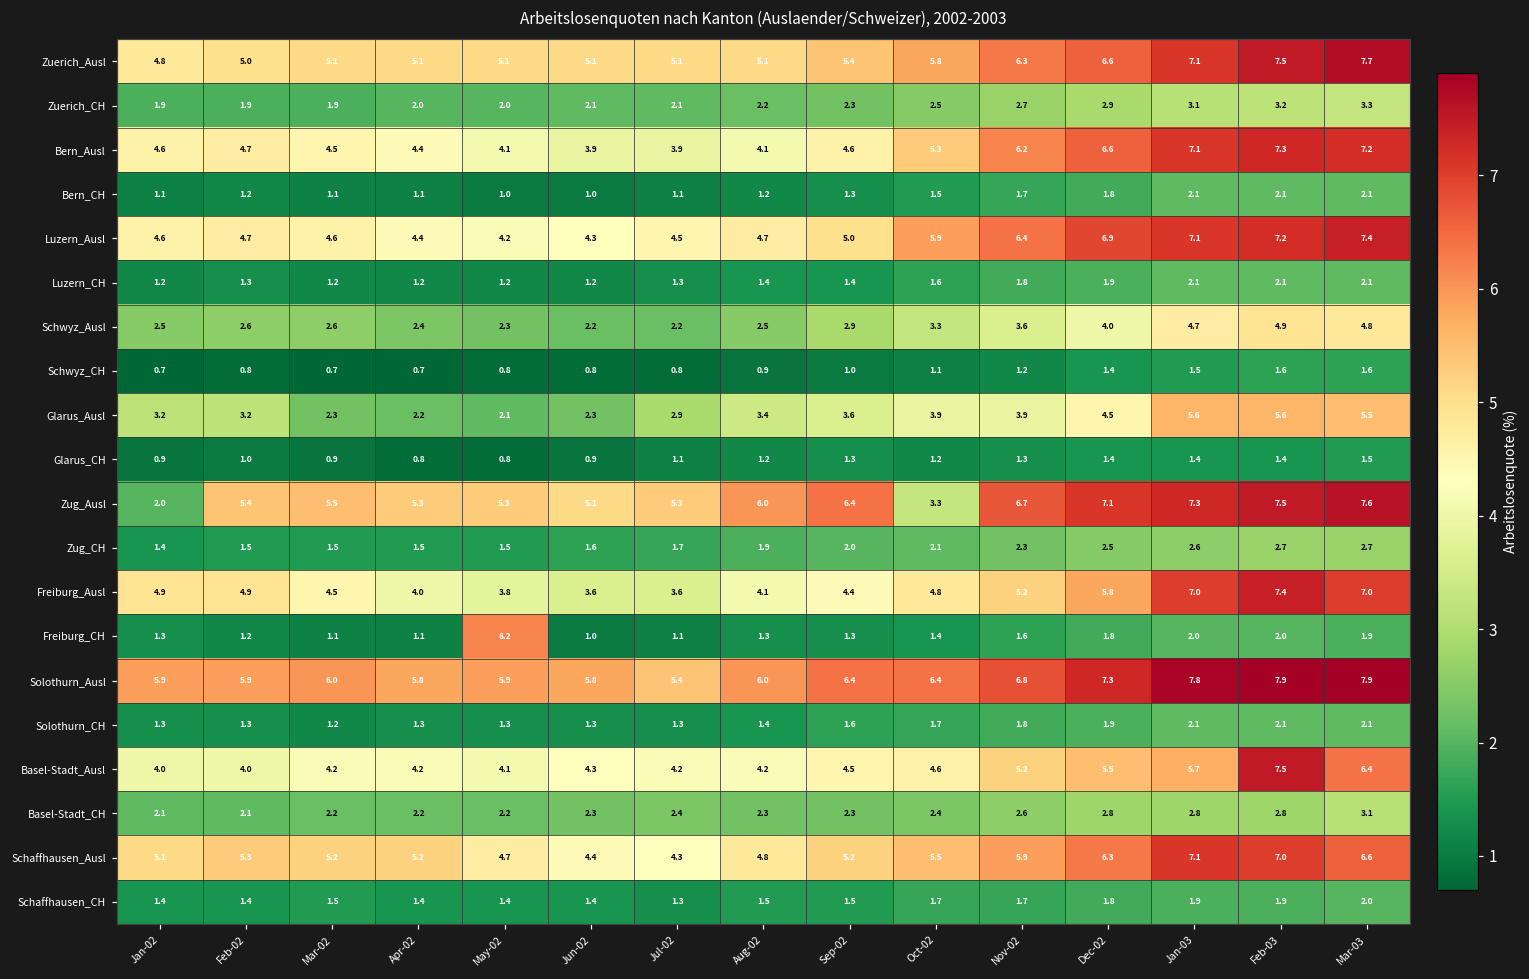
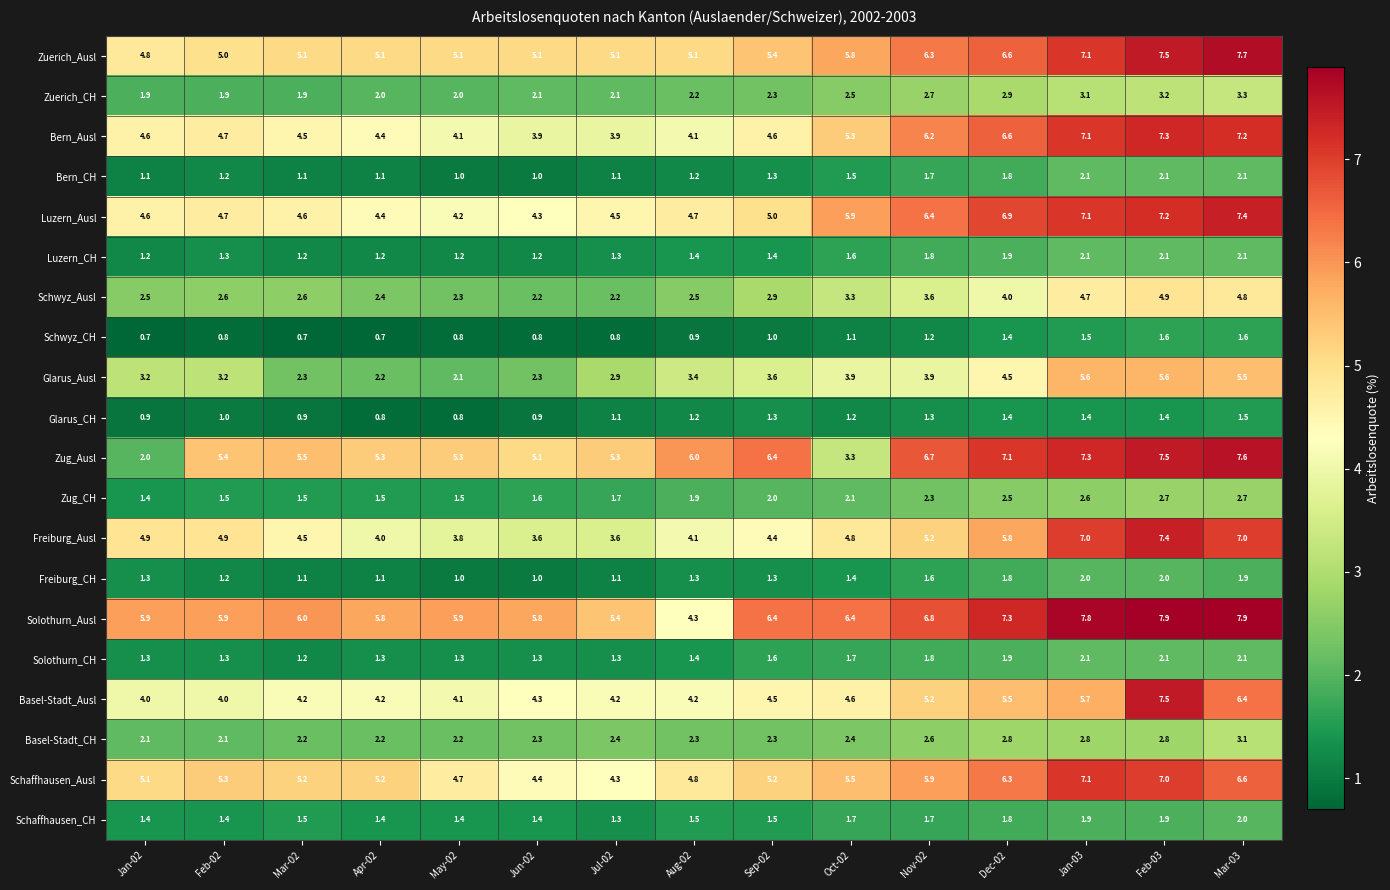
Freiburg_CH, May-02: 6.2 -> 1.0
Solothurn_Ausl, Aug-02: 6.0 -> 4.3
